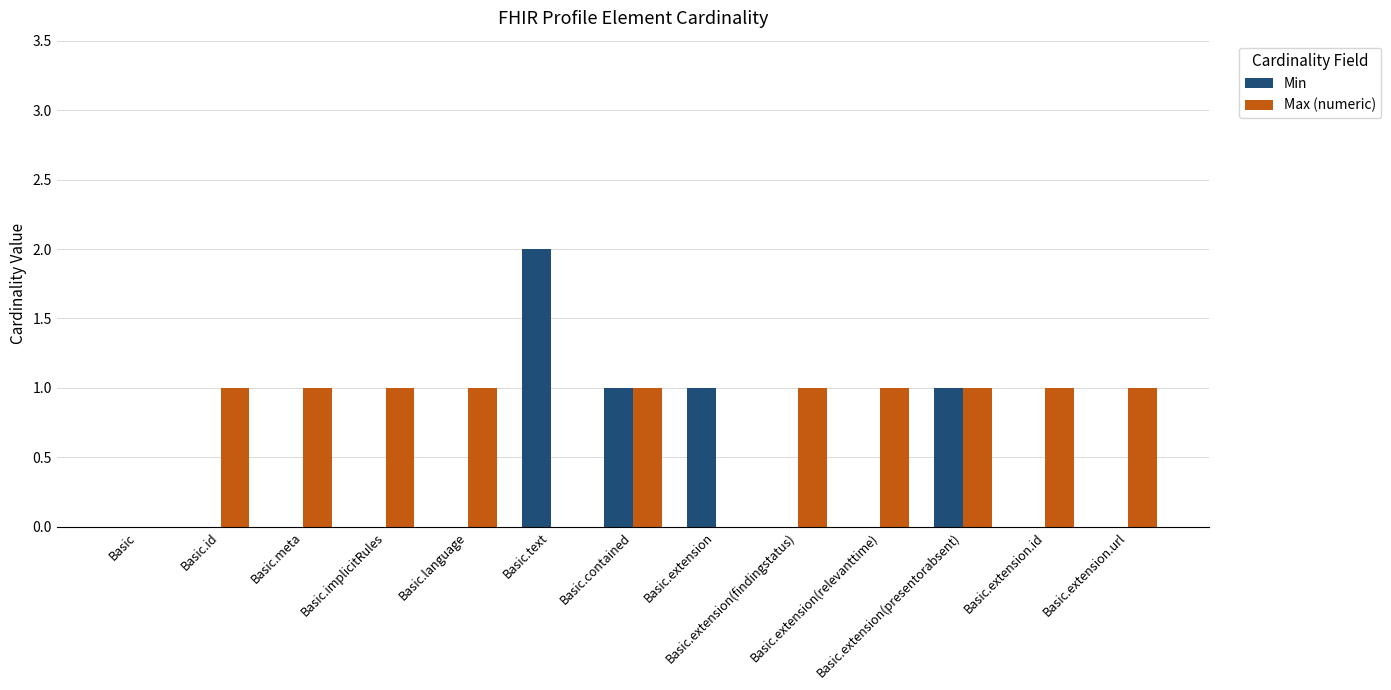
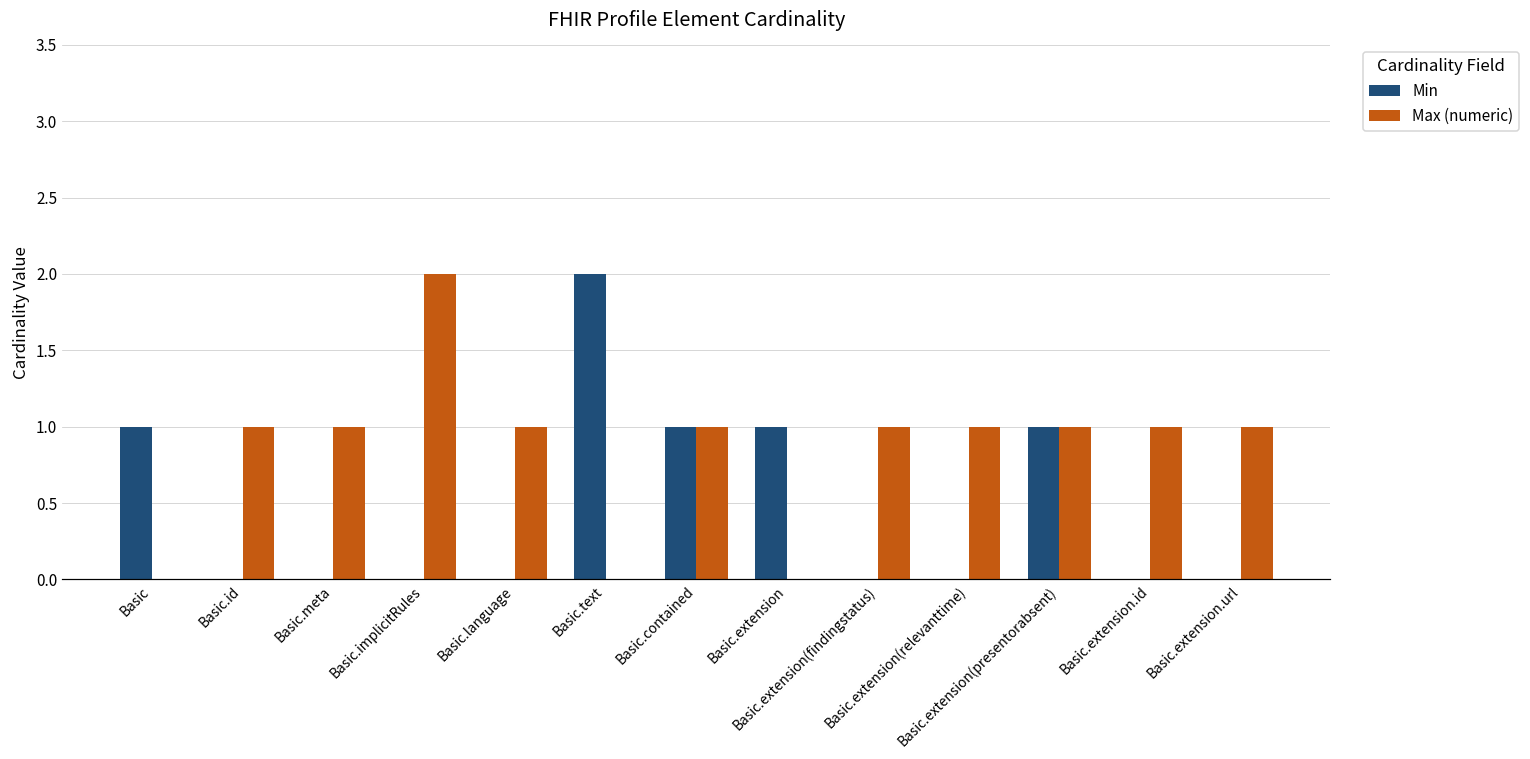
Min, Basic: 0 -> 1
Max (numeric), Basic.implicitRules: 1 -> 2
